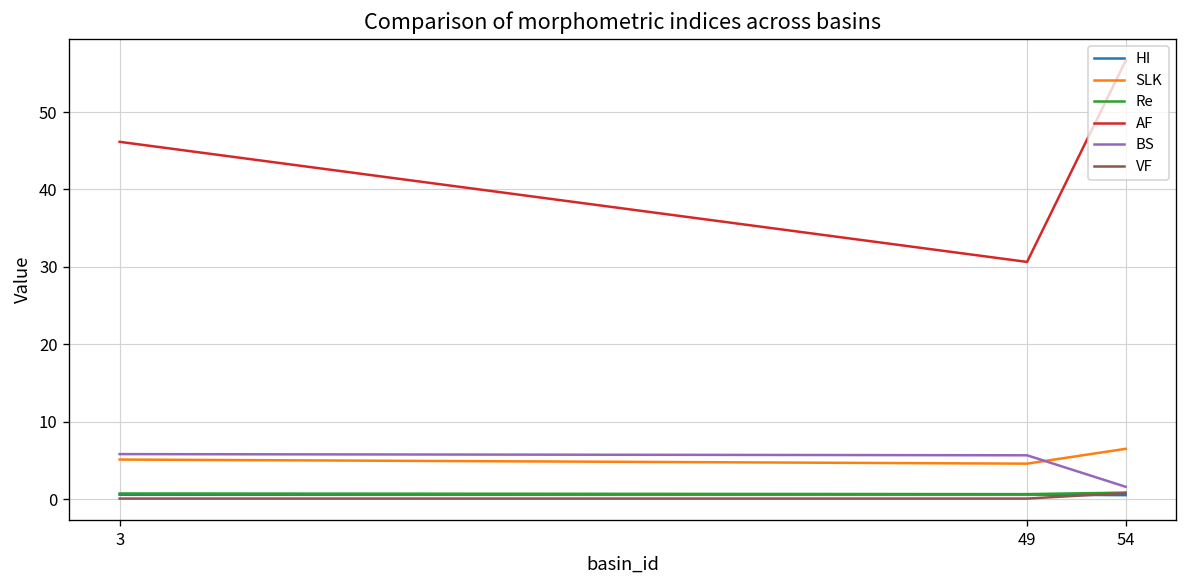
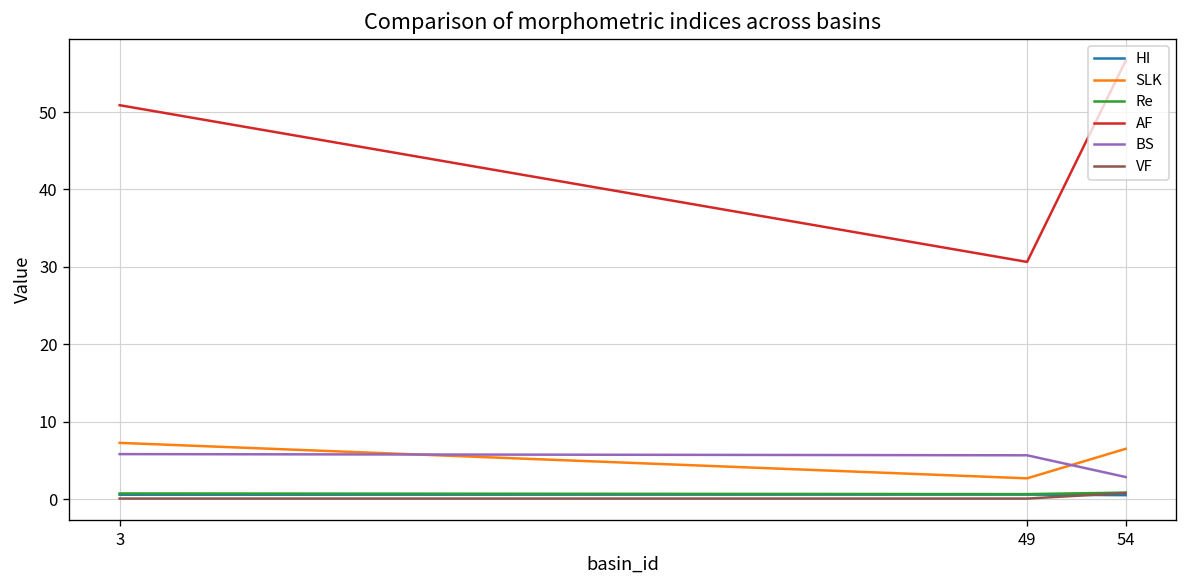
SLK, 3: 5 -> 7
AF, 3: 46 -> 51
SLK, 49: 5 -> 3
BS, 54: 2 -> 3
